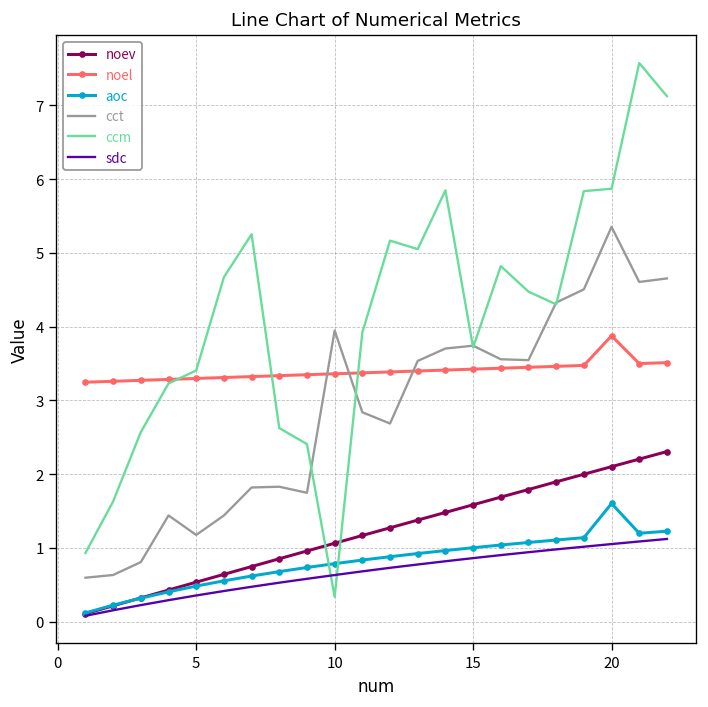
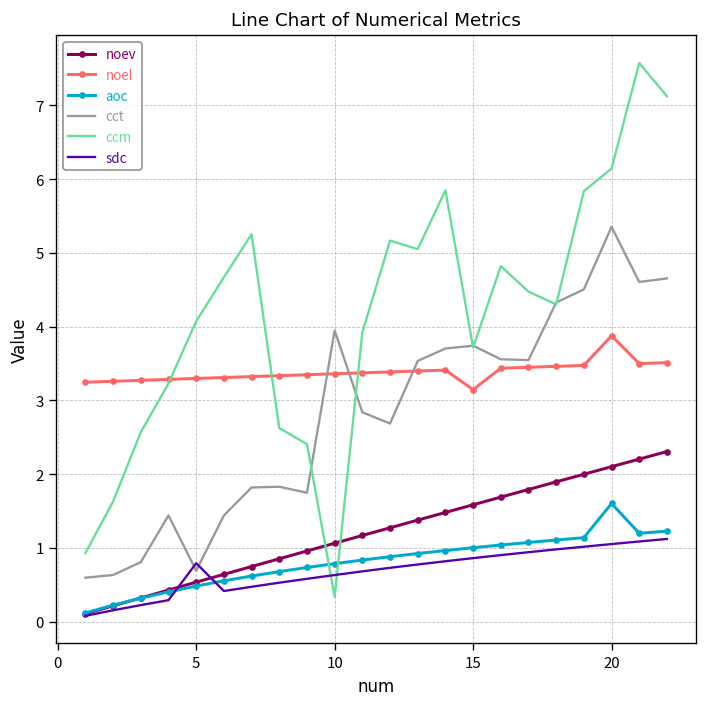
cct, 5: 1.2 -> 0.7
ccm, 5: 3.4 -> 4.1
sdc, 5: 0.4 -> 0.8
noel, 15: 3.4 -> 3.1
ccm, 20: 5.9 -> 6.1
